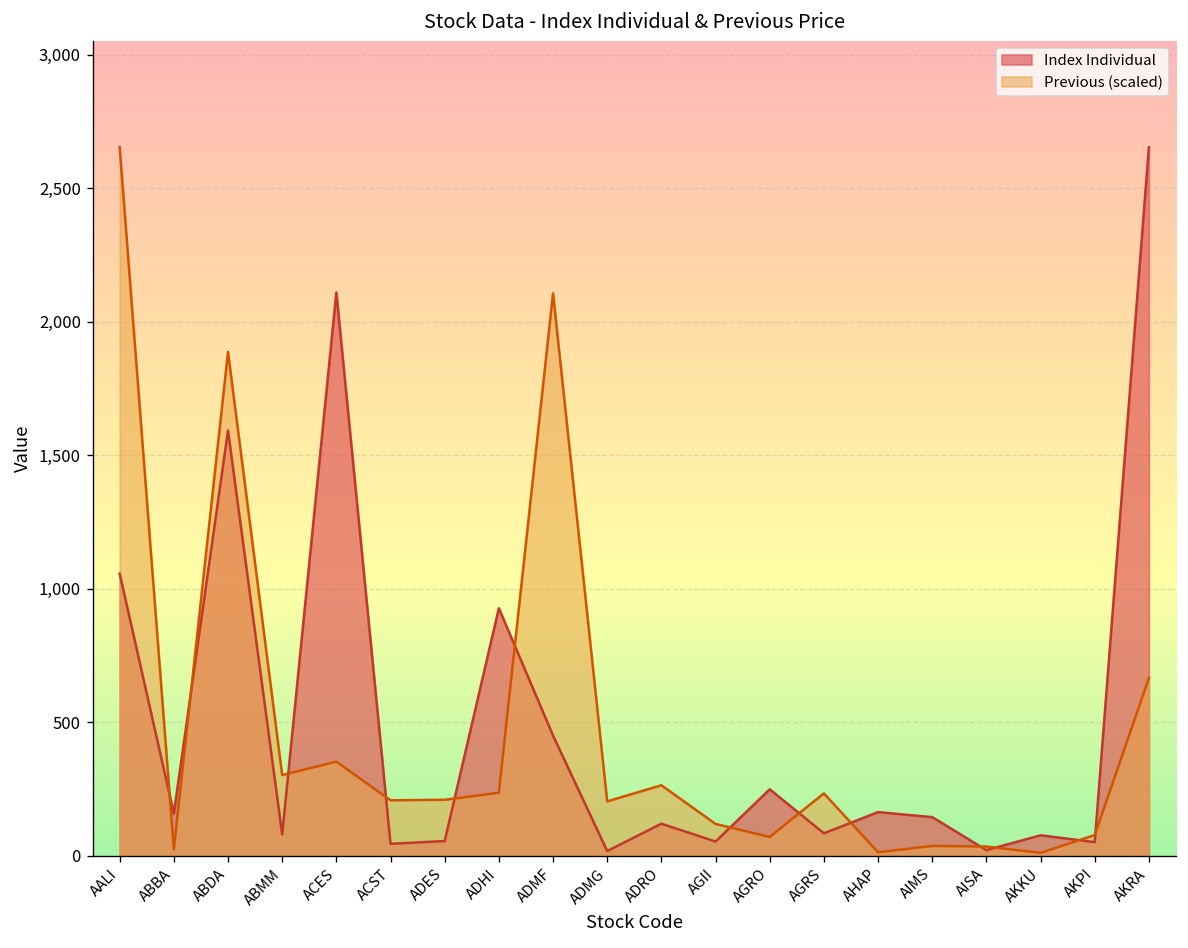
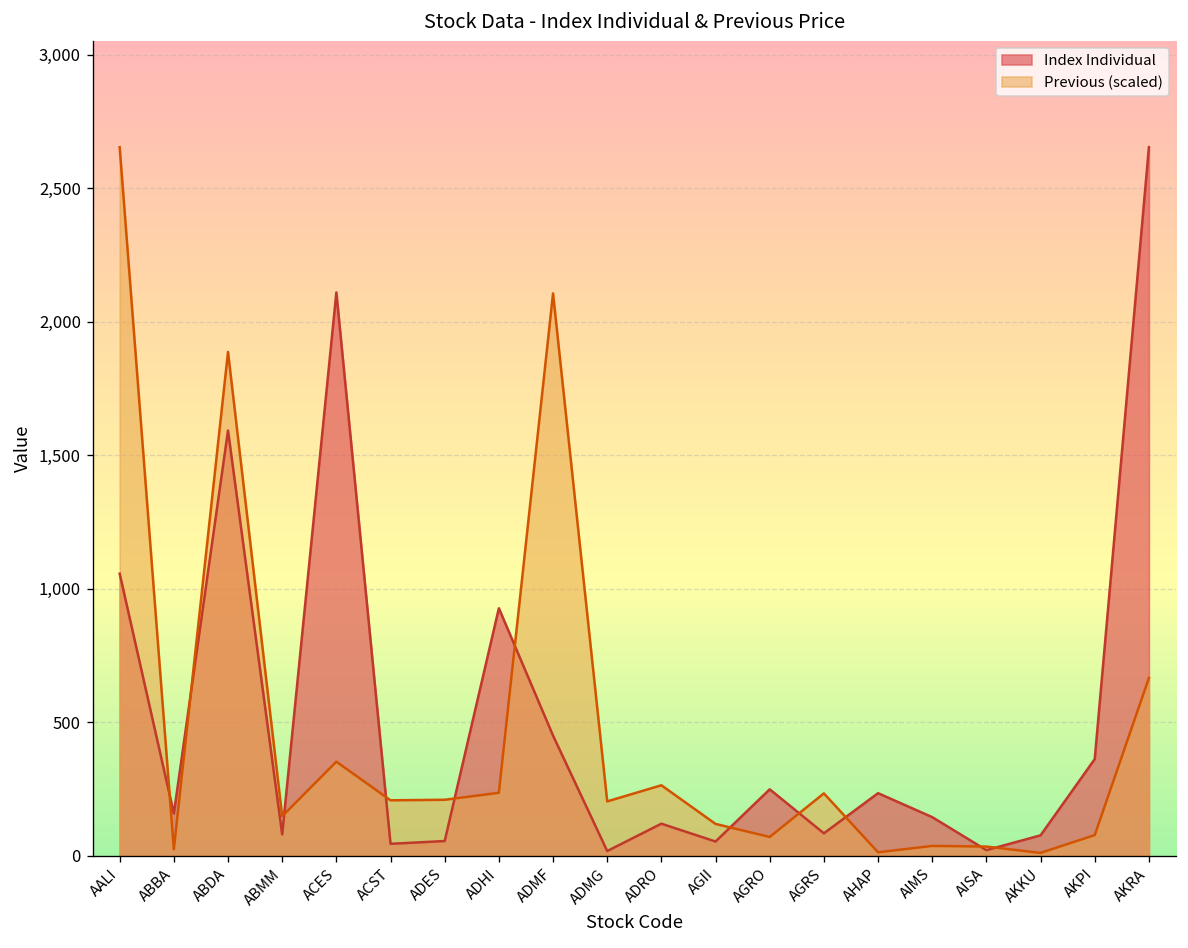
Previous (scaled), ABMM: 300 -> 150
Index Individual, AHAP: 160 -> 230
Index Individual, AKPI: 50 -> 360
